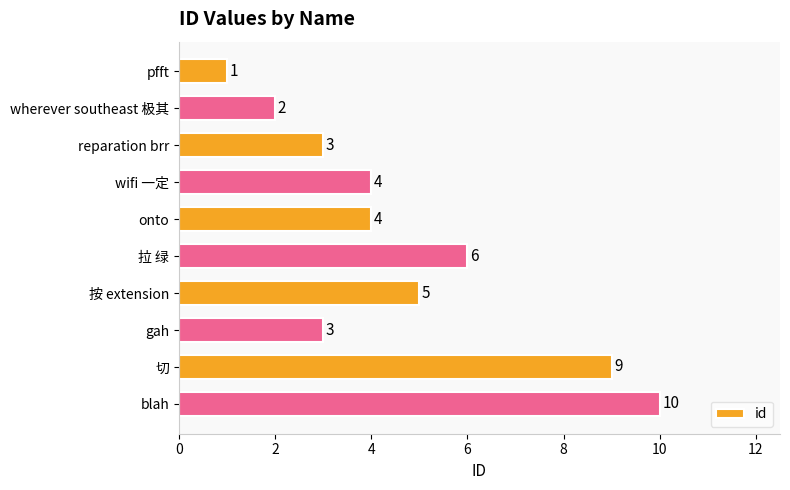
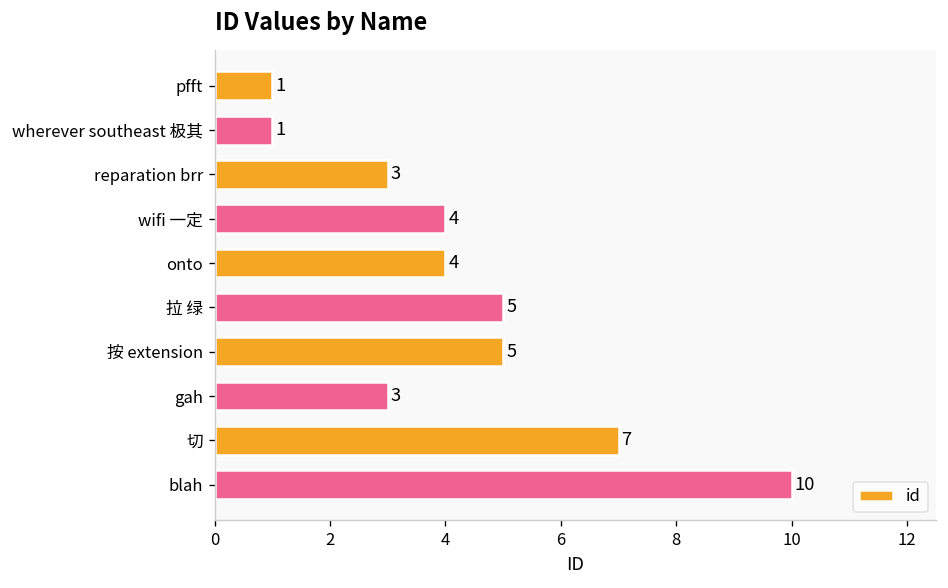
wherever southeast 极其: 2 -> 1
拉 绿: 6 -> 5
切: 9 -> 7
